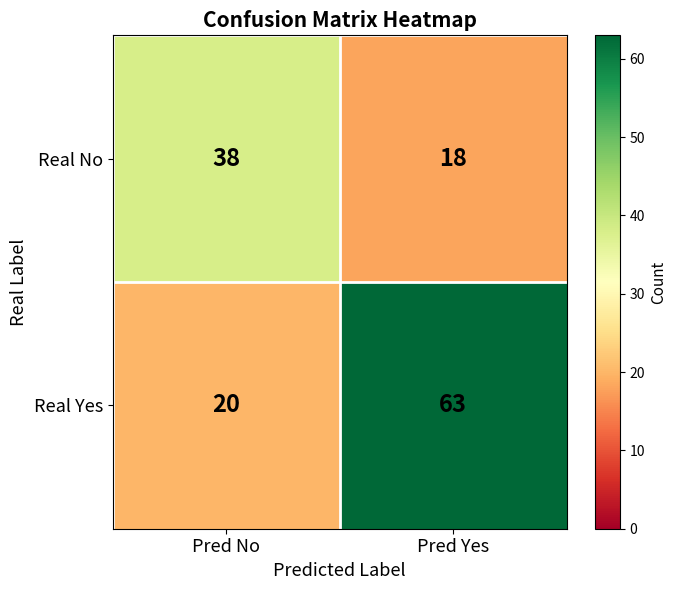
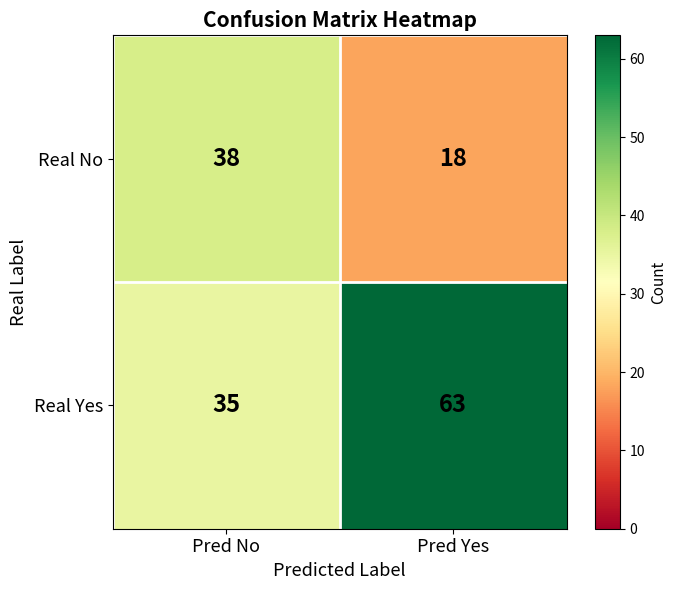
Real Yes, Pred No: 20 -> 35
